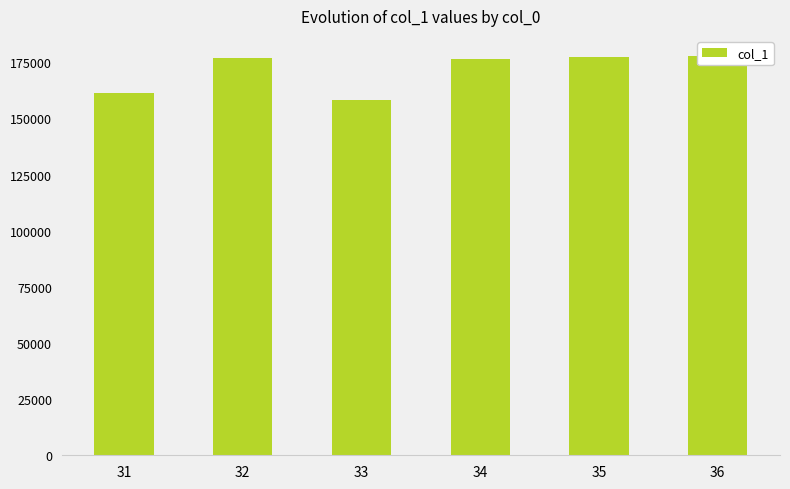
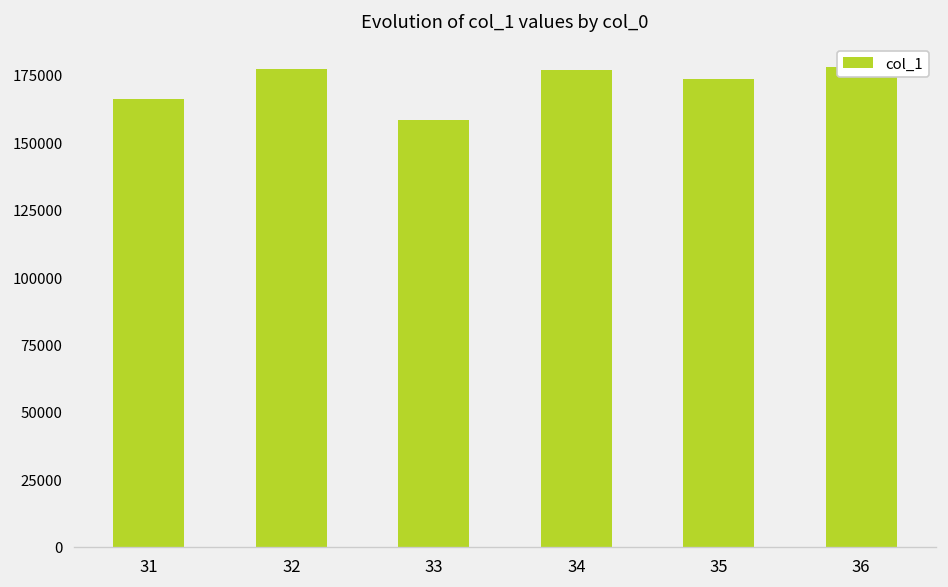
31: 161000 -> 166000
35: 177000 -> 174000
